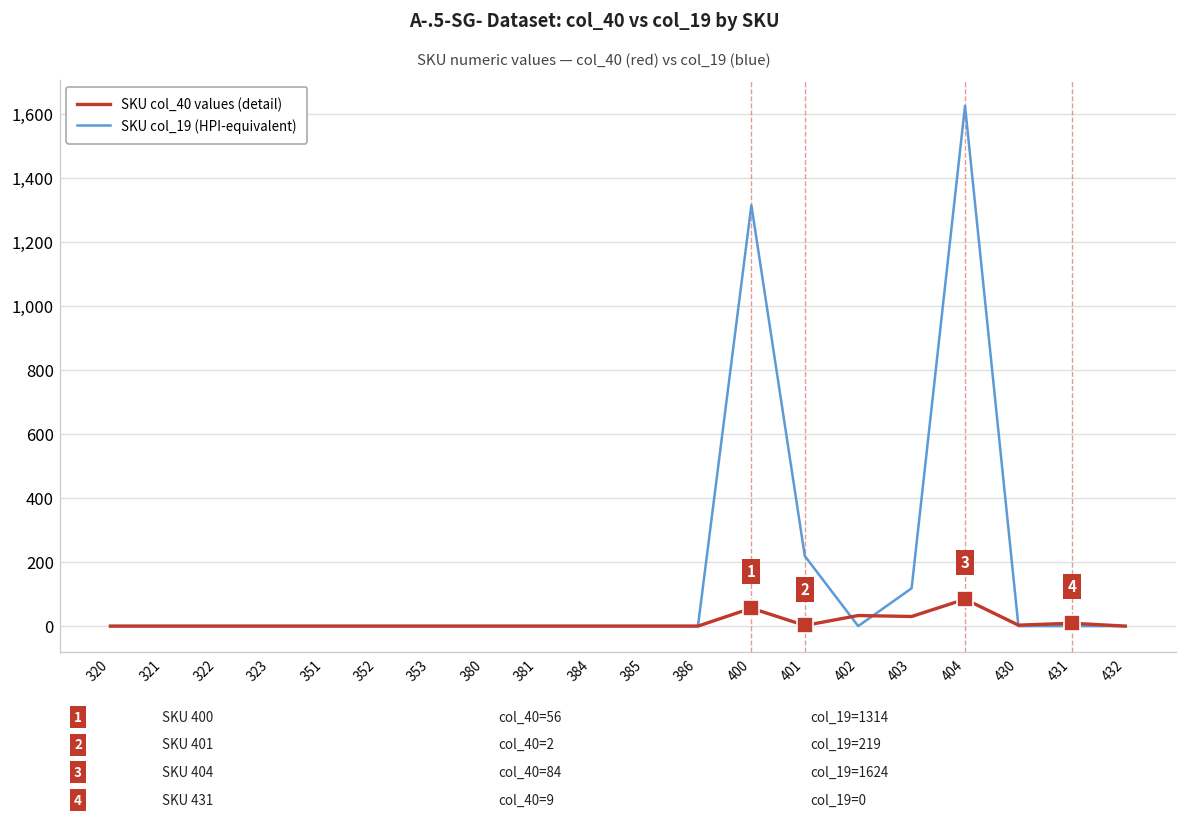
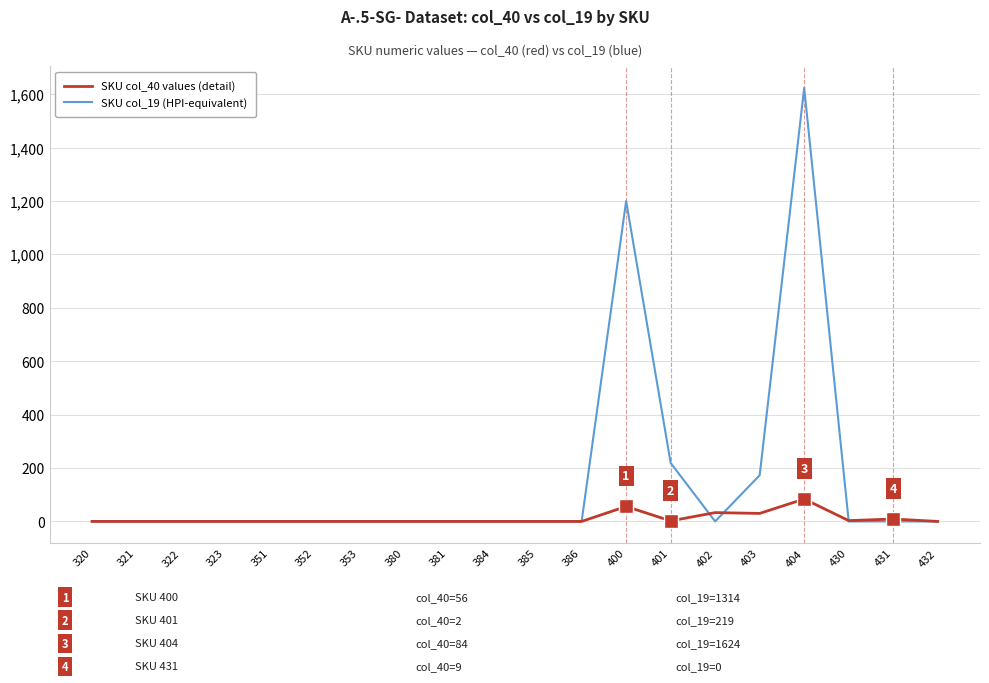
SKU col_19 (HPI-equivalent), 400: 1,310 -> 1,200
SKU col_19 (HPI-equivalent), 403: 120 -> 170
